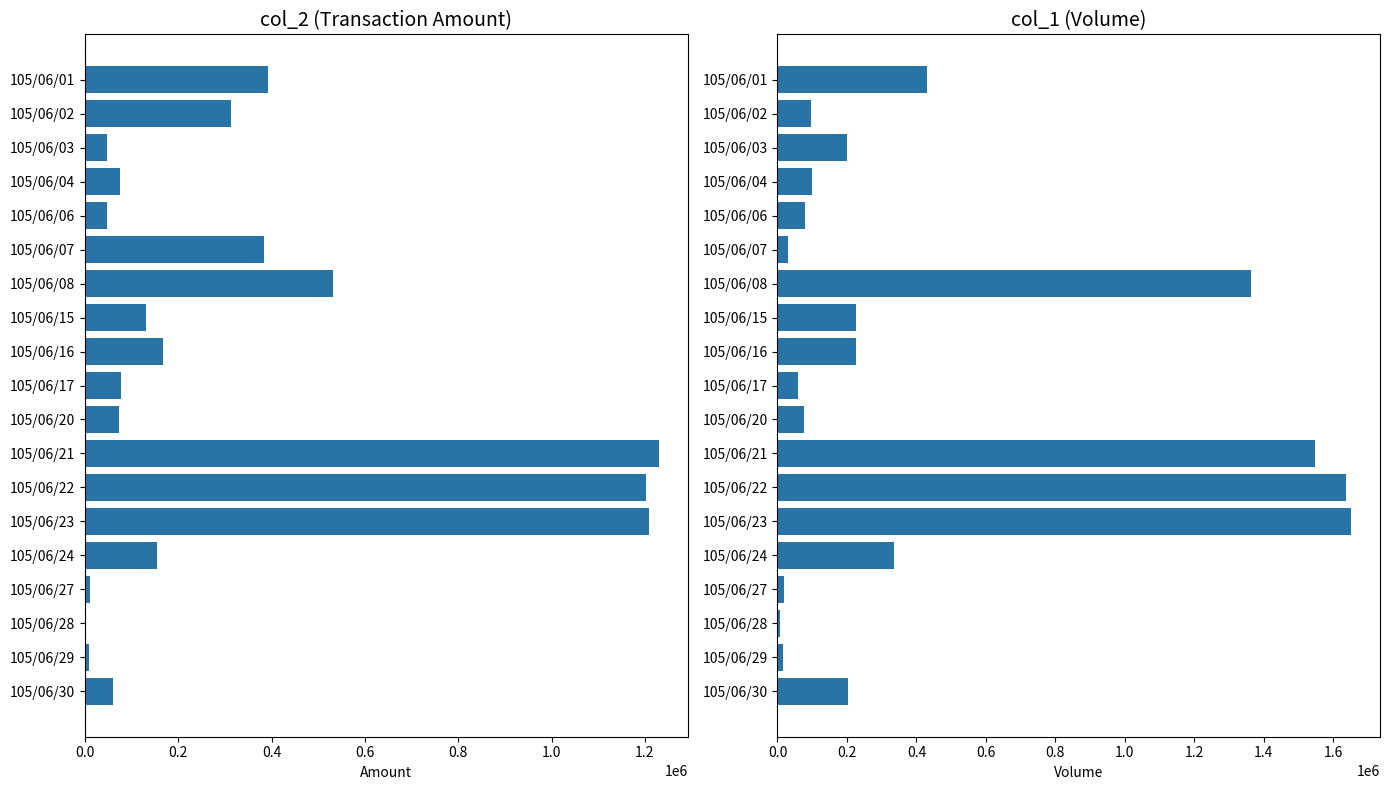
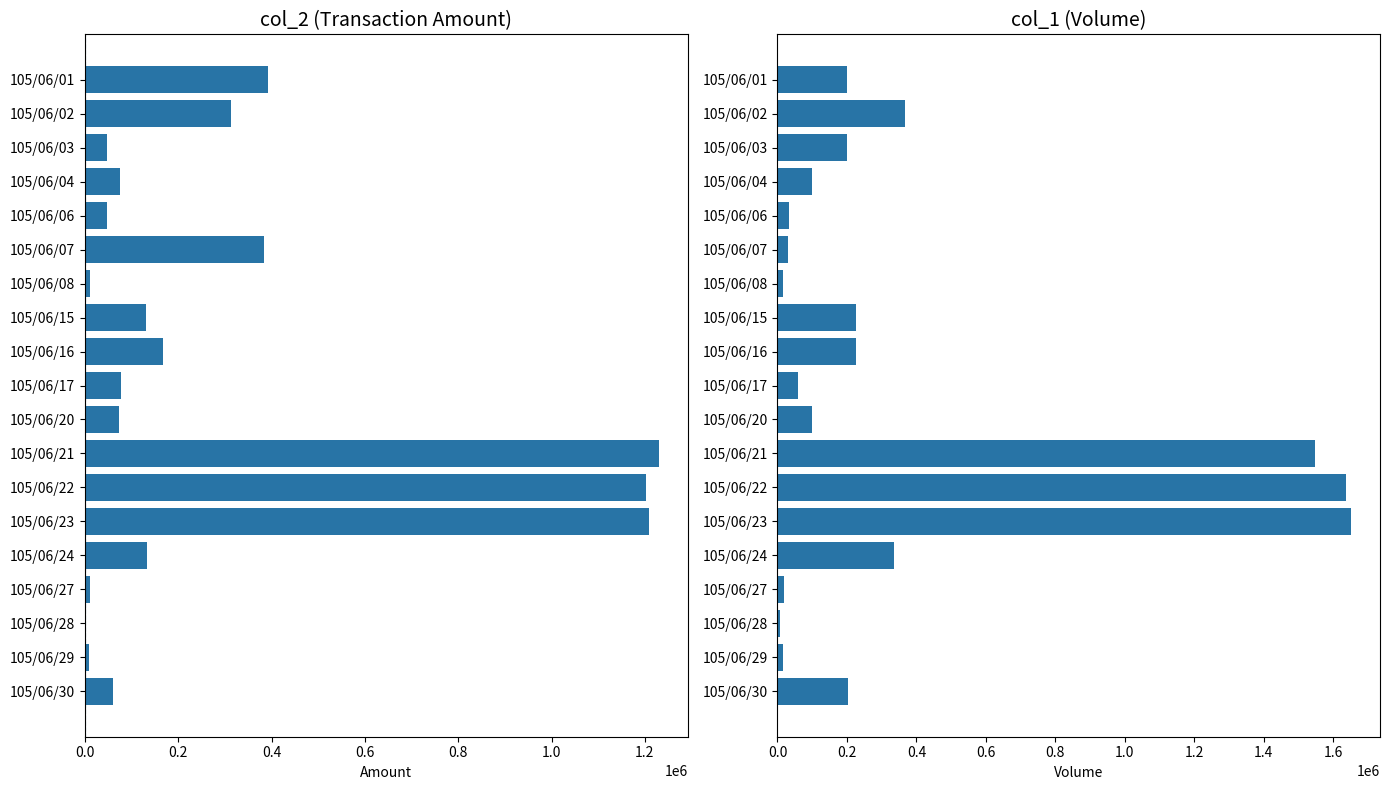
col_2 (Transaction Amount), 105/06/08: 530000 -> 10000
col_2 (Transaction Amount), 105/06/24: 150000 -> 130000
col_1 (Volume), 105/06/01: 430000 -> 200000
col_1 (Volume), 105/06/02: 100000 -> 370000
col_1 (Volume), 105/06/06: 80000 -> 30000
col_1 (Volume), 105/06/08: 1360000 -> 20000
col_1 (Volume), 105/06/20: 80000 -> 100000
